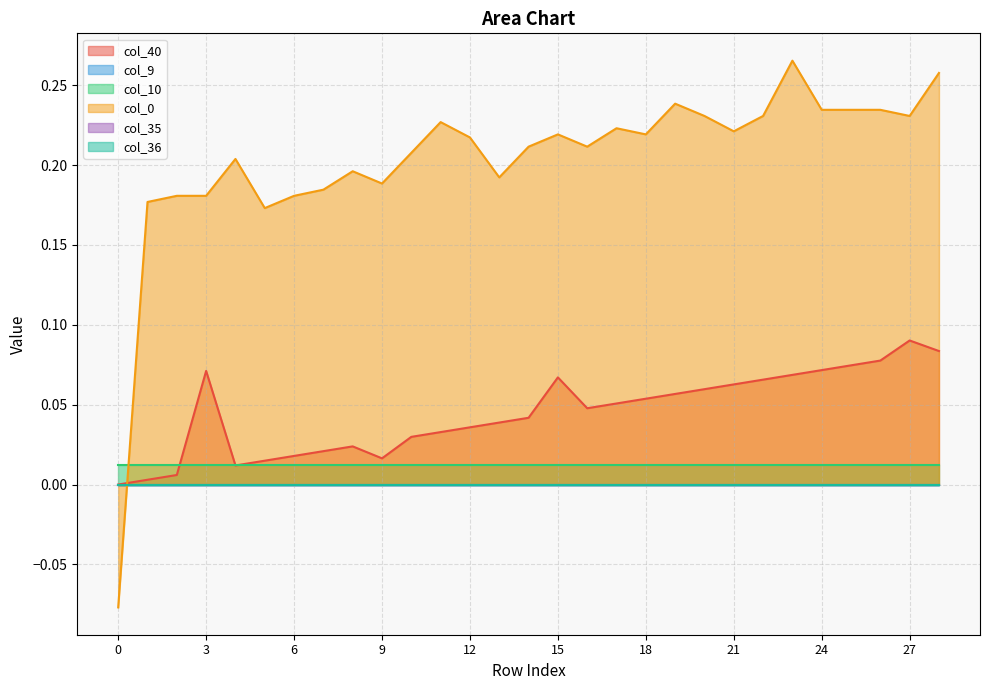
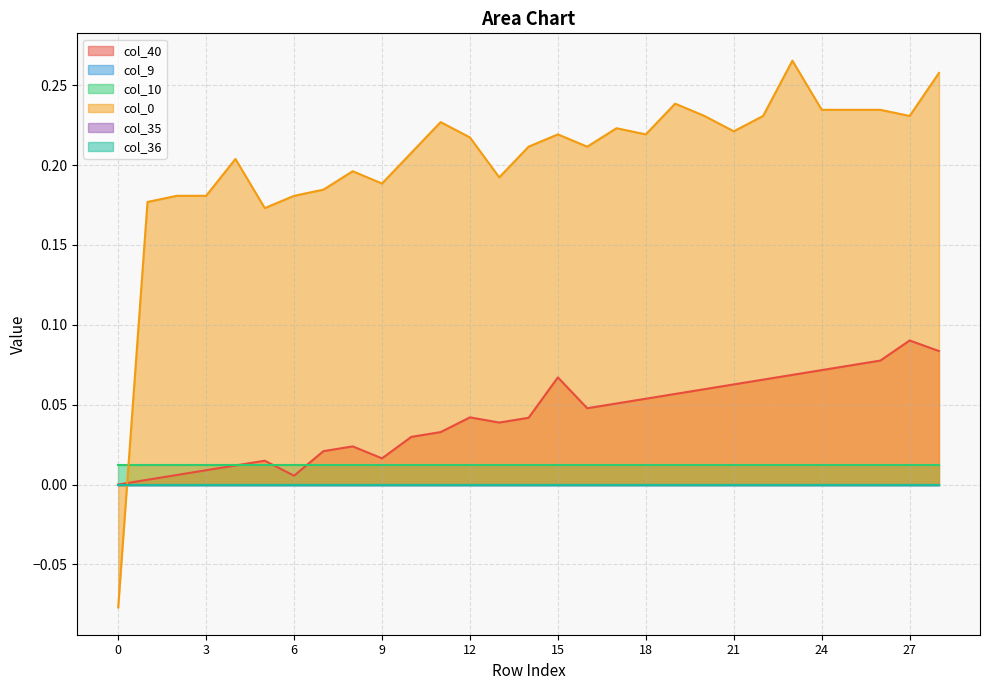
col_40, 3: 0.071 -> 0.009
col_40, 6: 0.018 -> 0.006
col_40, 12: 0.036 -> 0.042
